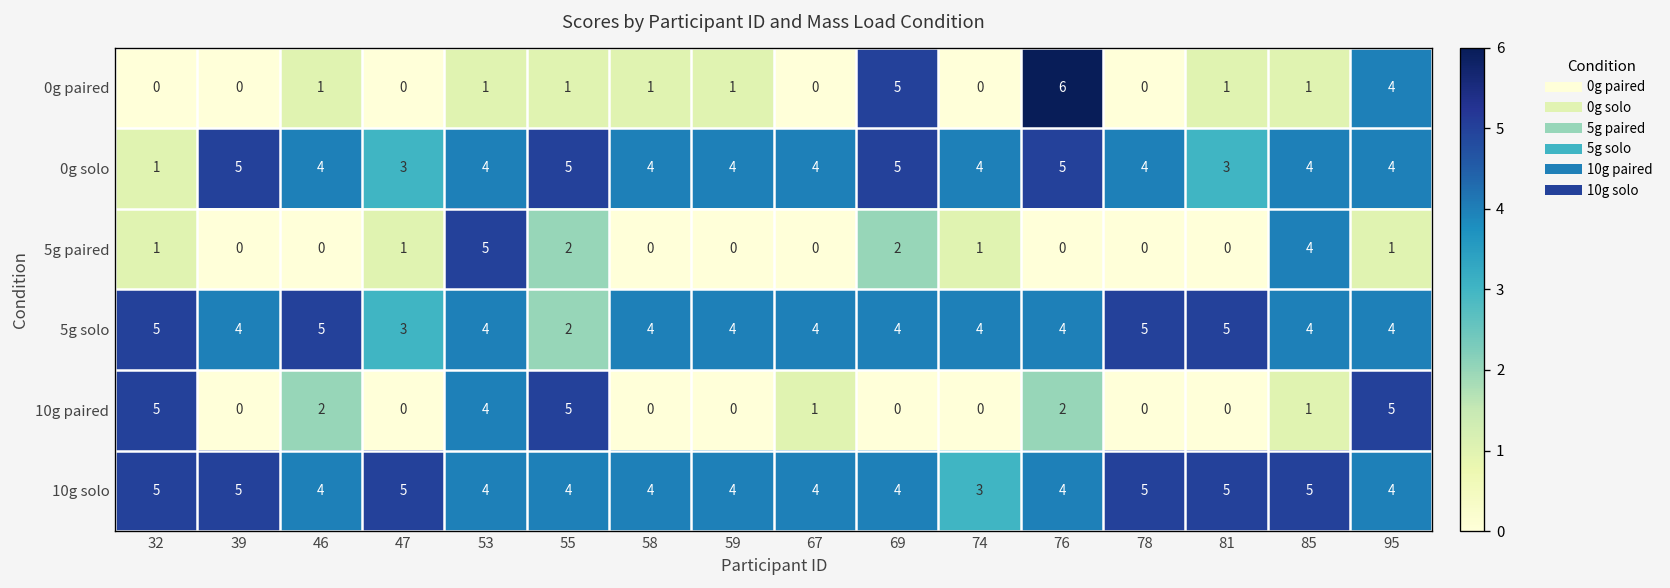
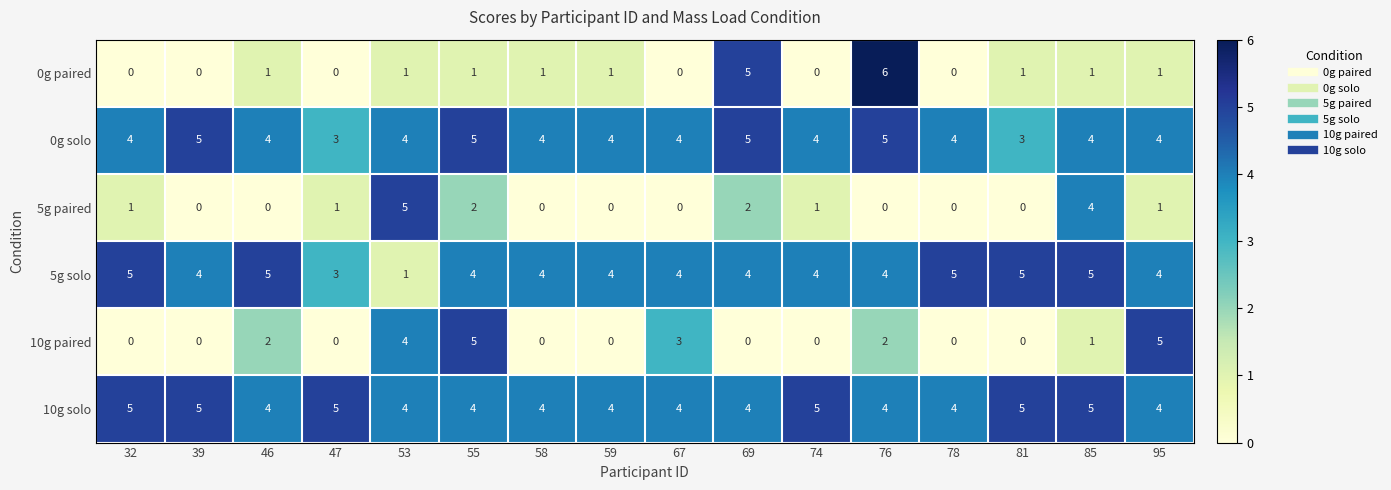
0g paired, 95: 4 -> 1
0g solo, 32: 1 -> 4
5g solo, 53: 4 -> 1
5g solo, 55: 2 -> 4
5g solo, 85: 4 -> 5
10g paired, 32: 5 -> 0
10g paired, 67: 1 -> 3
10g solo, 74: 3 -> 5
10g solo, 78: 5 -> 4
